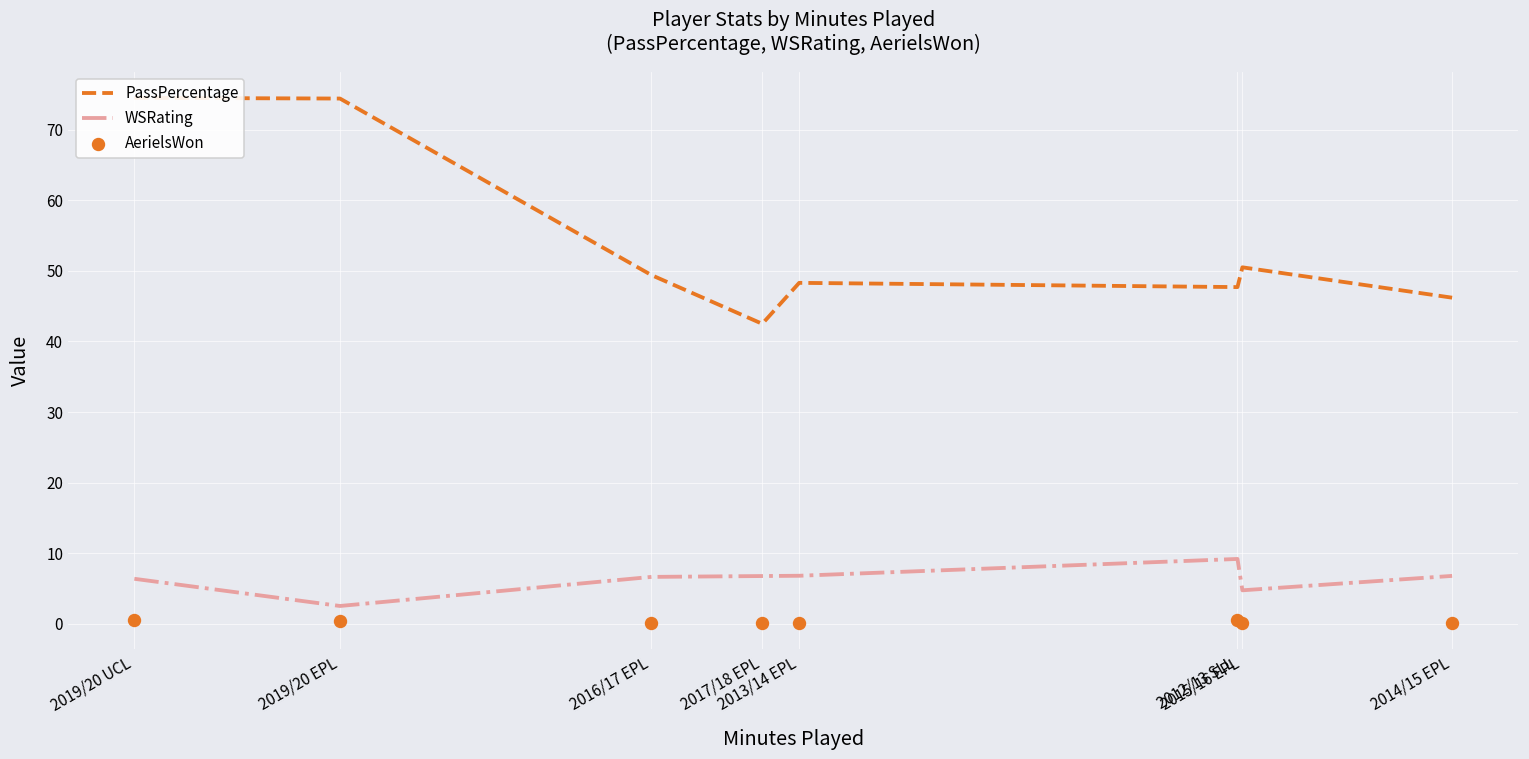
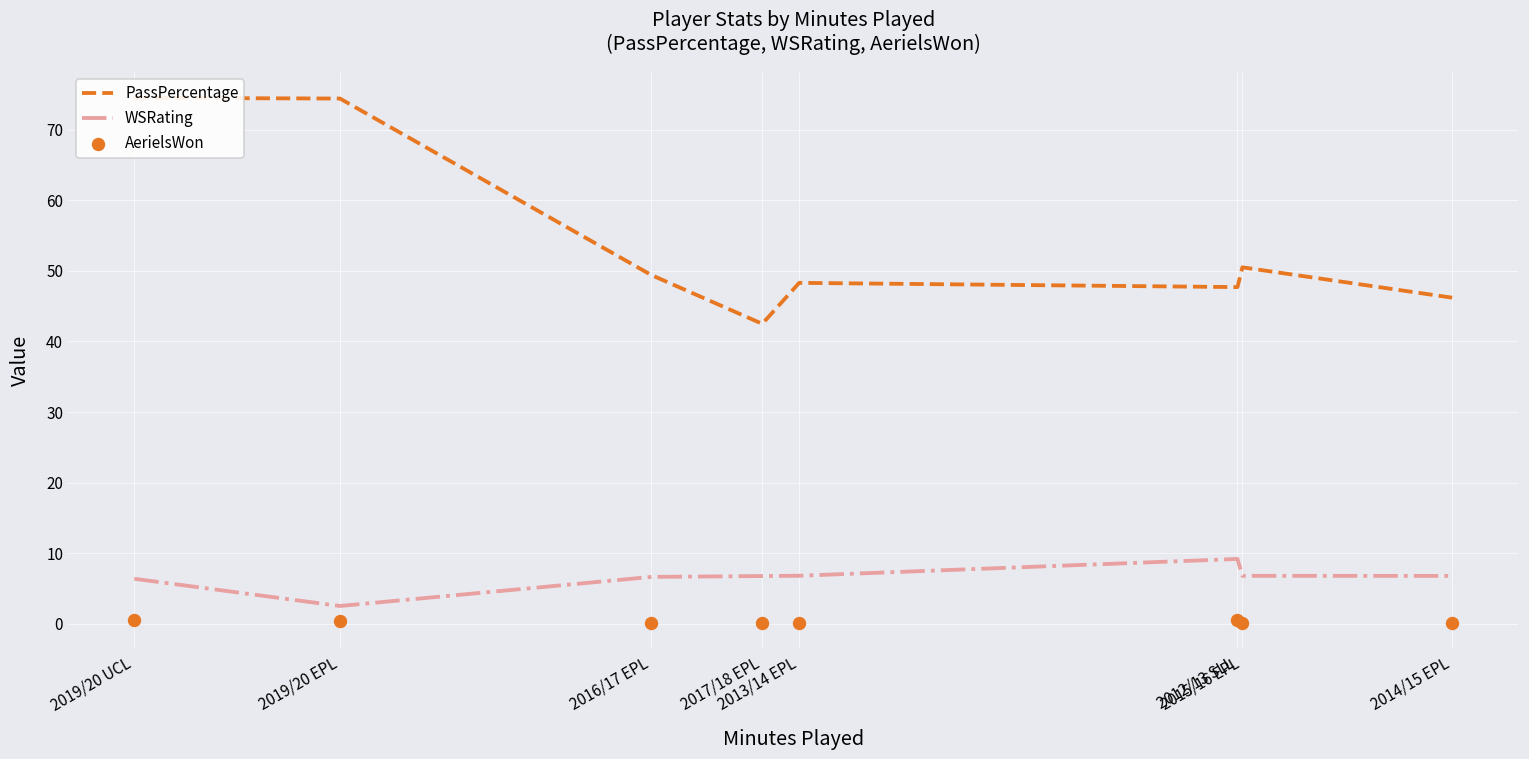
WSRating, 2015/16 EPL: 5 -> 7
